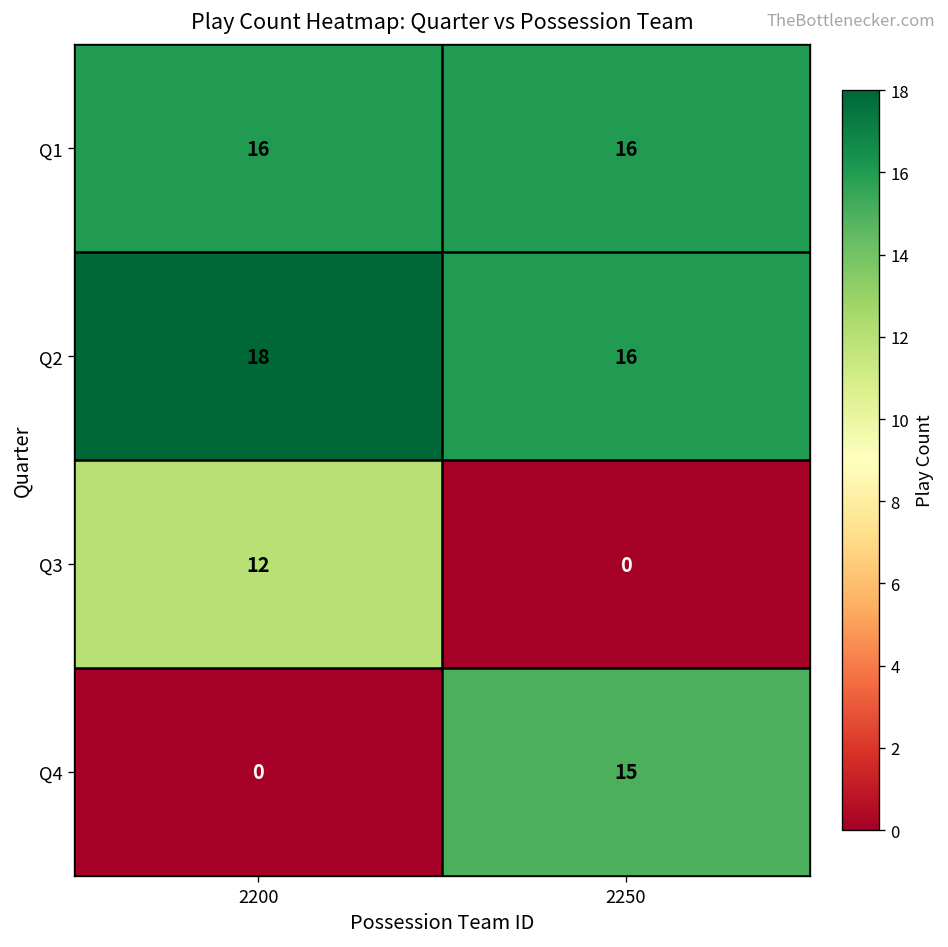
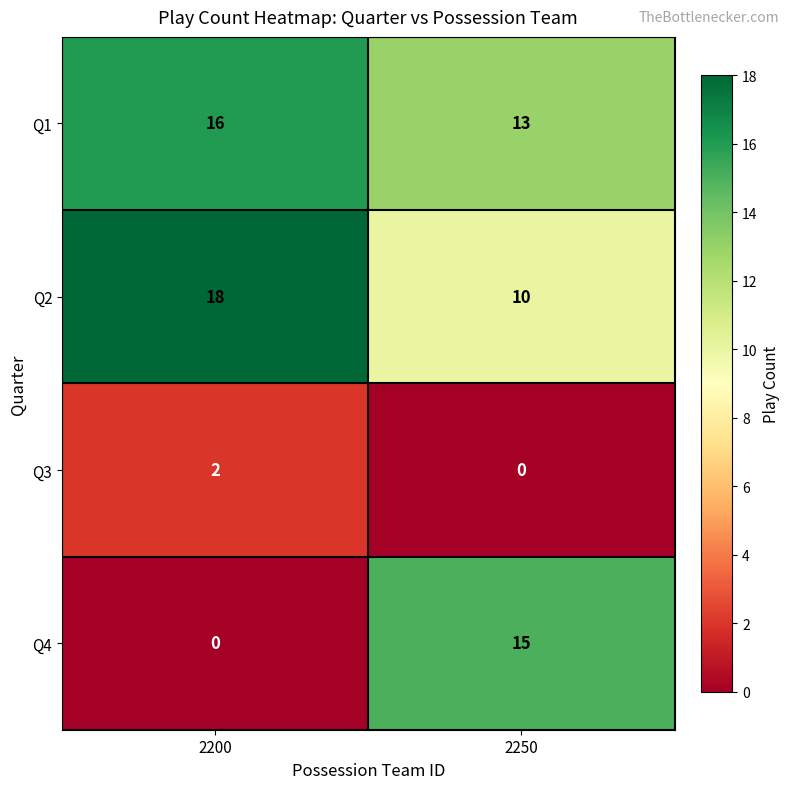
Q1, 2250: 16 -> 13
Q2, 2250: 16 -> 10
Q3, 2200: 12 -> 2
